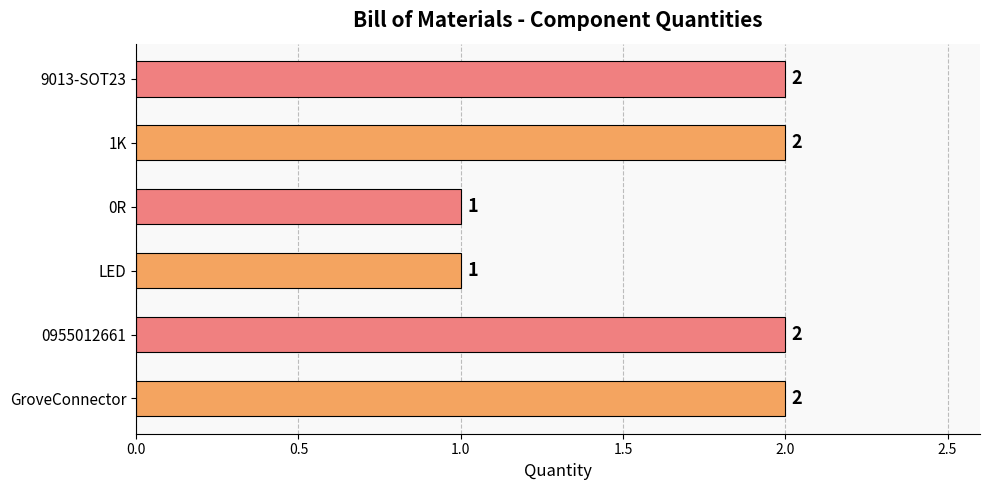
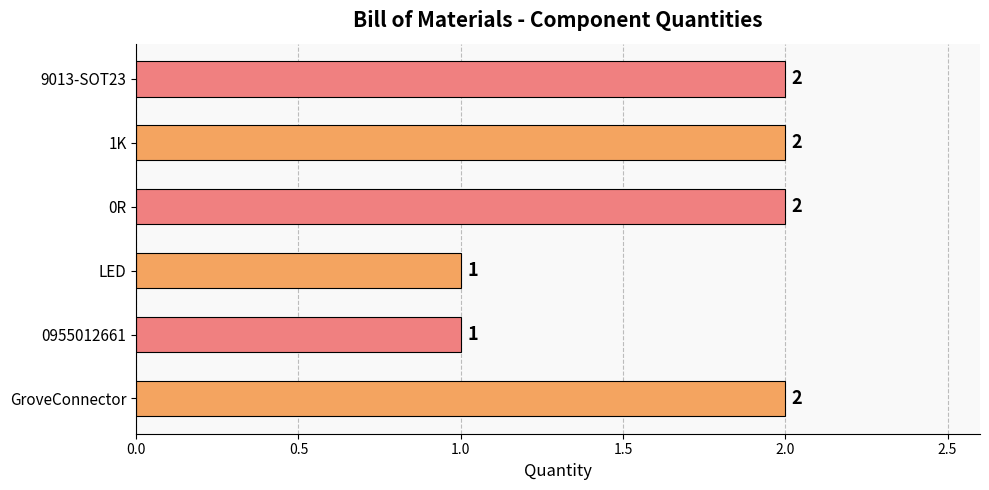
0R: 1 -> 2
0955012661: 2 -> 1
